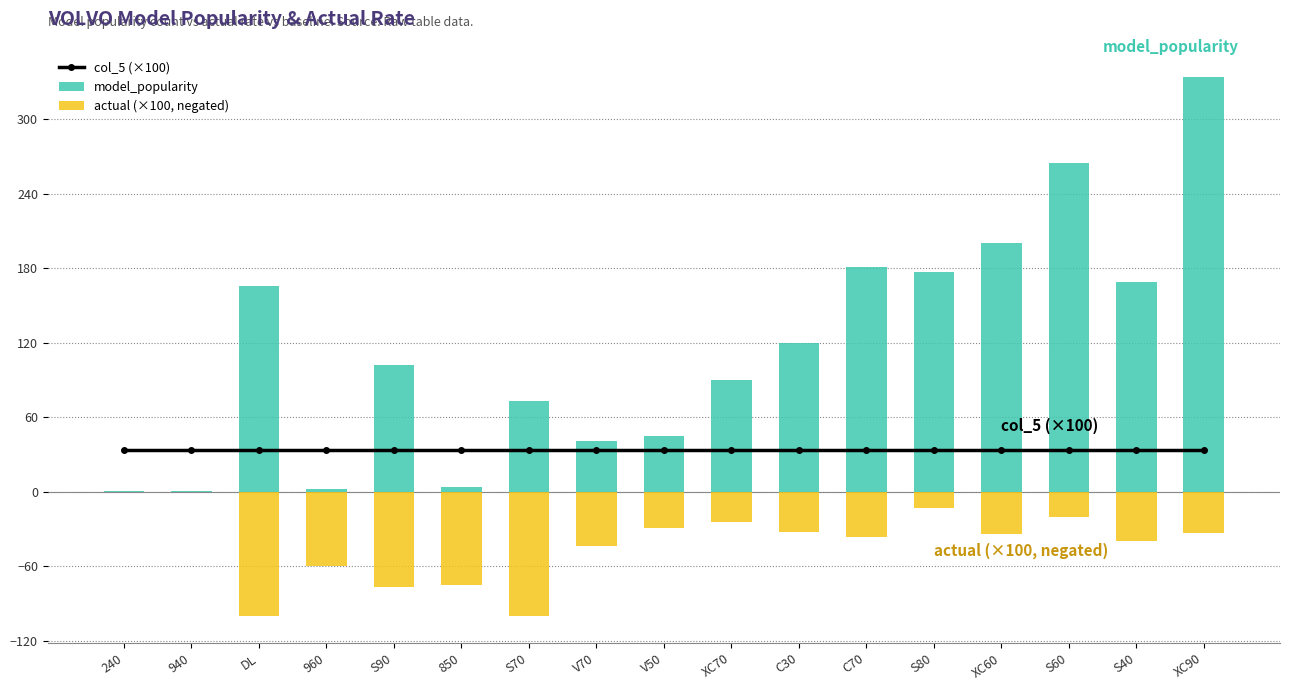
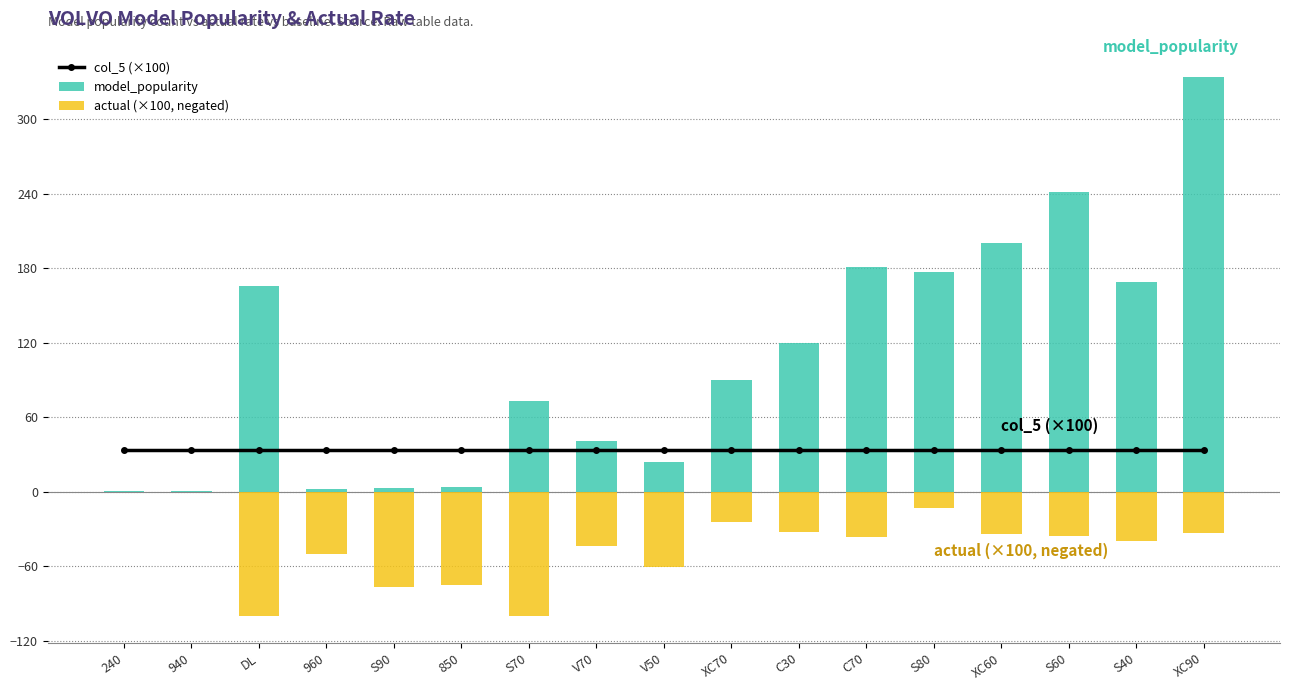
actual (×100, negated), 960: -60 -> -50
model_popularity, S90: 102 -> 3
model_popularity, V50: 45 -> 24
actual (×100, negated), V50: -29 -> -60
model_popularity, S60: 265 -> 241
actual (×100, negated), S60: -20 -> -36
